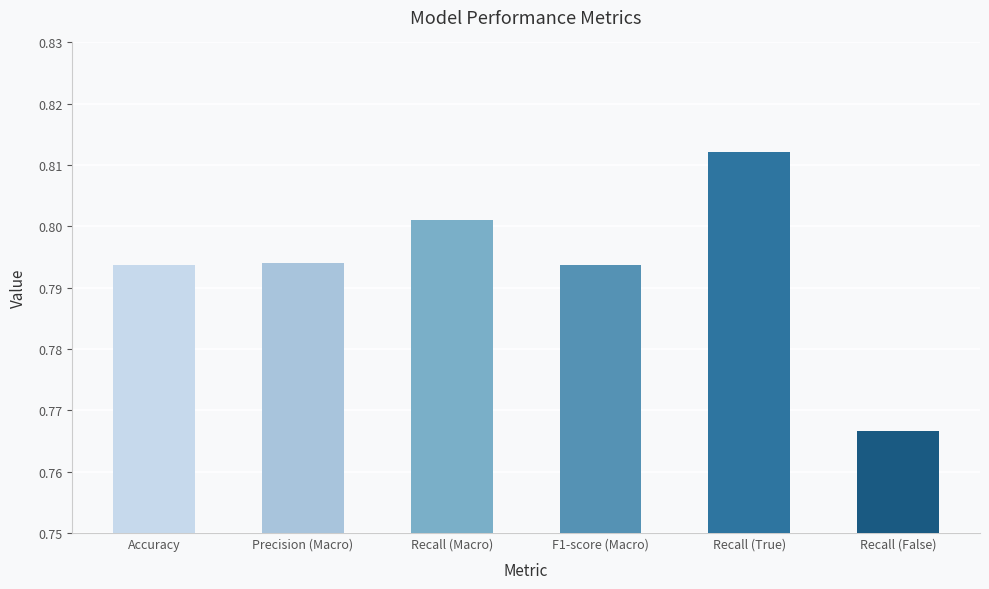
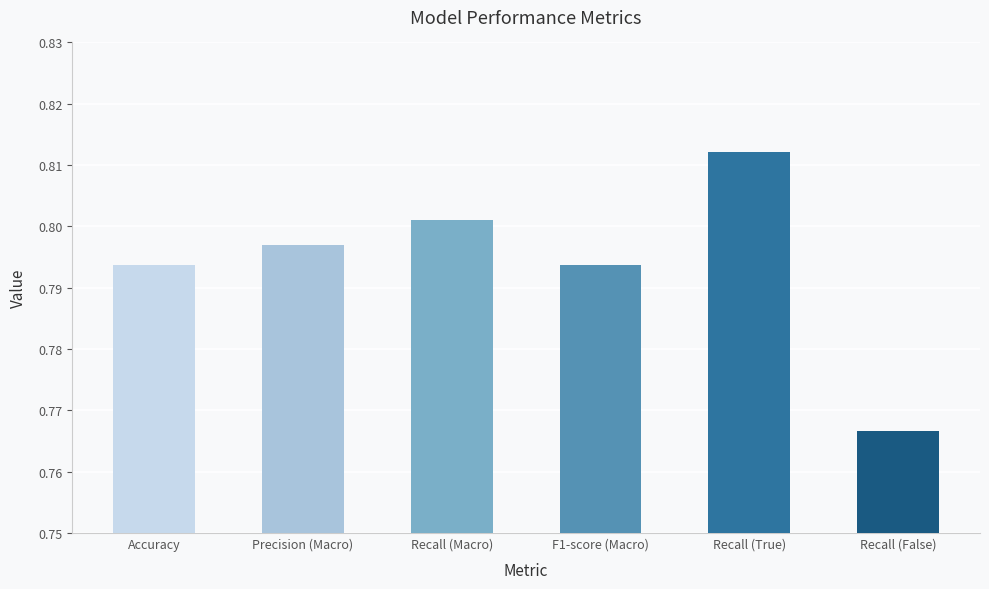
Precision (Macro): 0.794 -> 0.797
